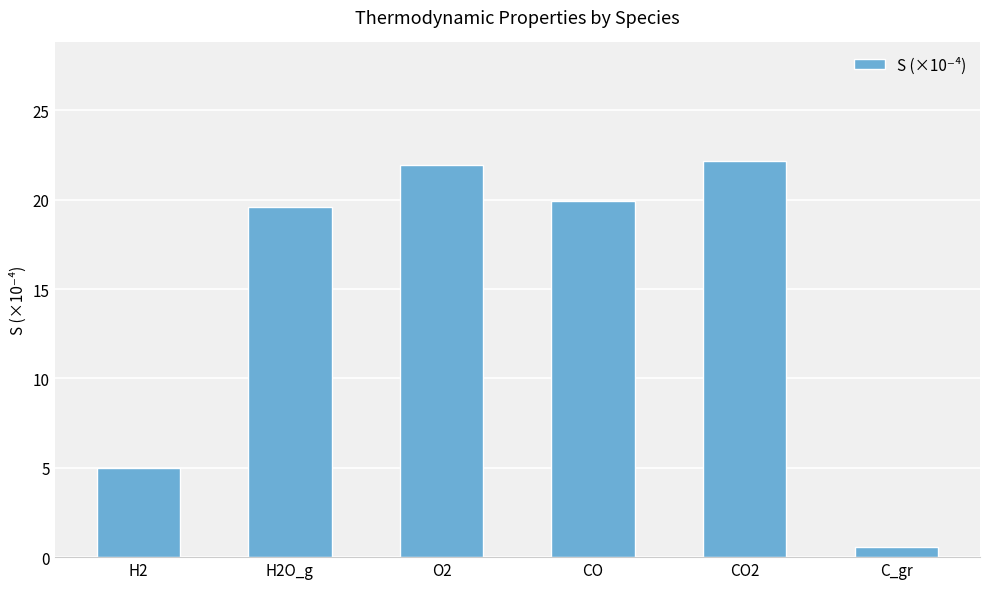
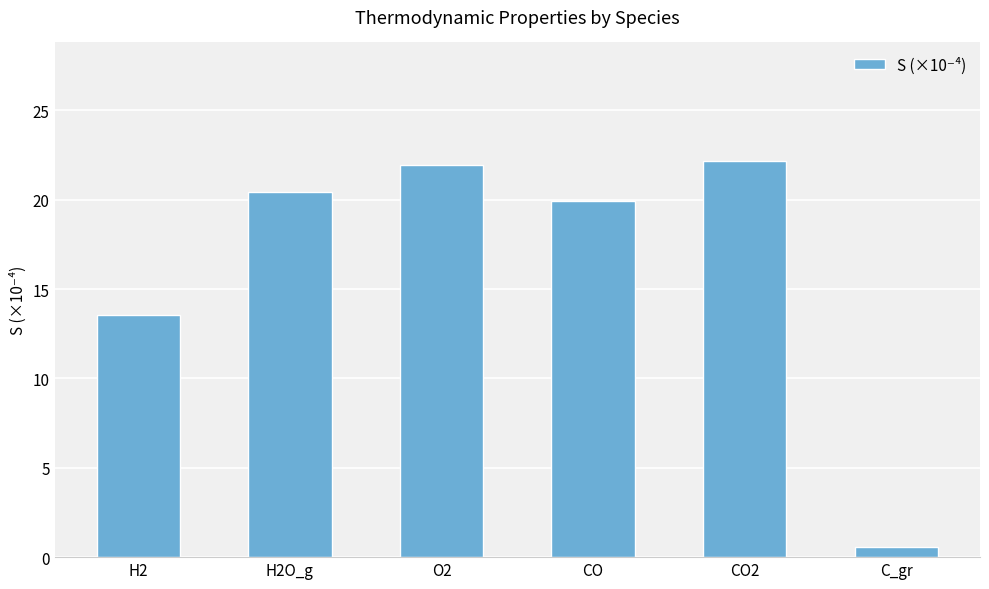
H2: 5.0 -> 13.5
H2O_g: 19.6 -> 20.4
